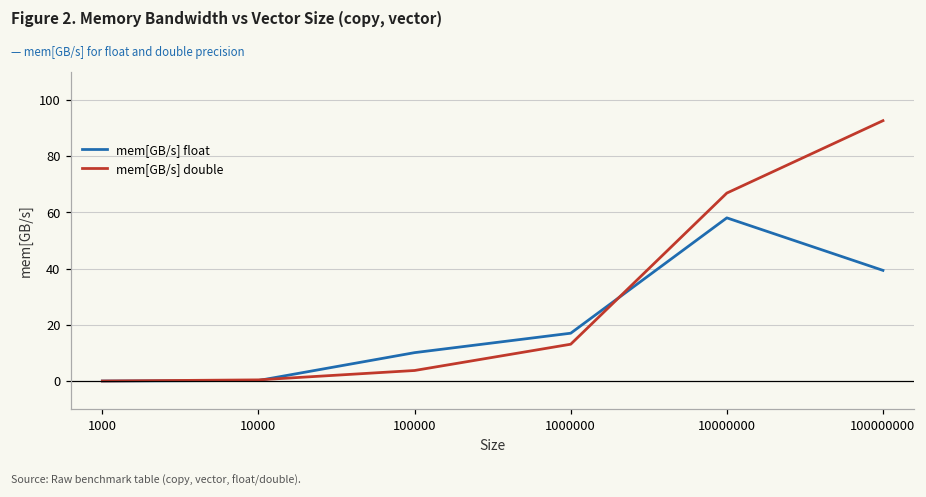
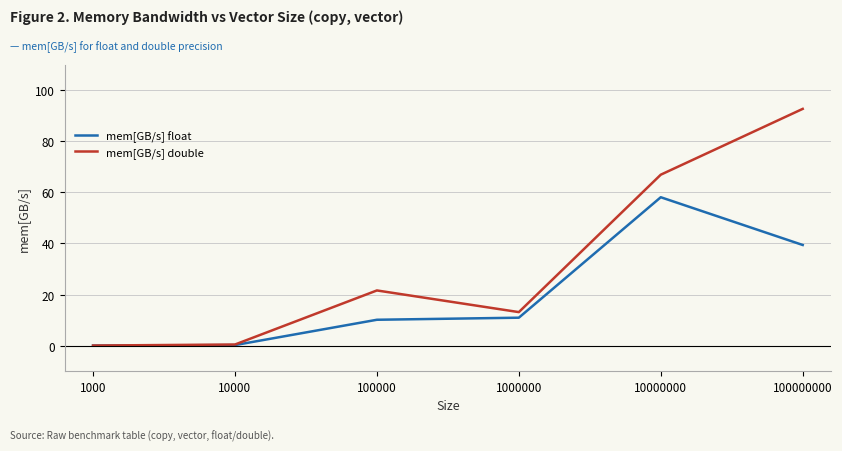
mem[GB/s] double, 100000: 4 -> 22
mem[GB/s] float, 1000000: 17 -> 11
